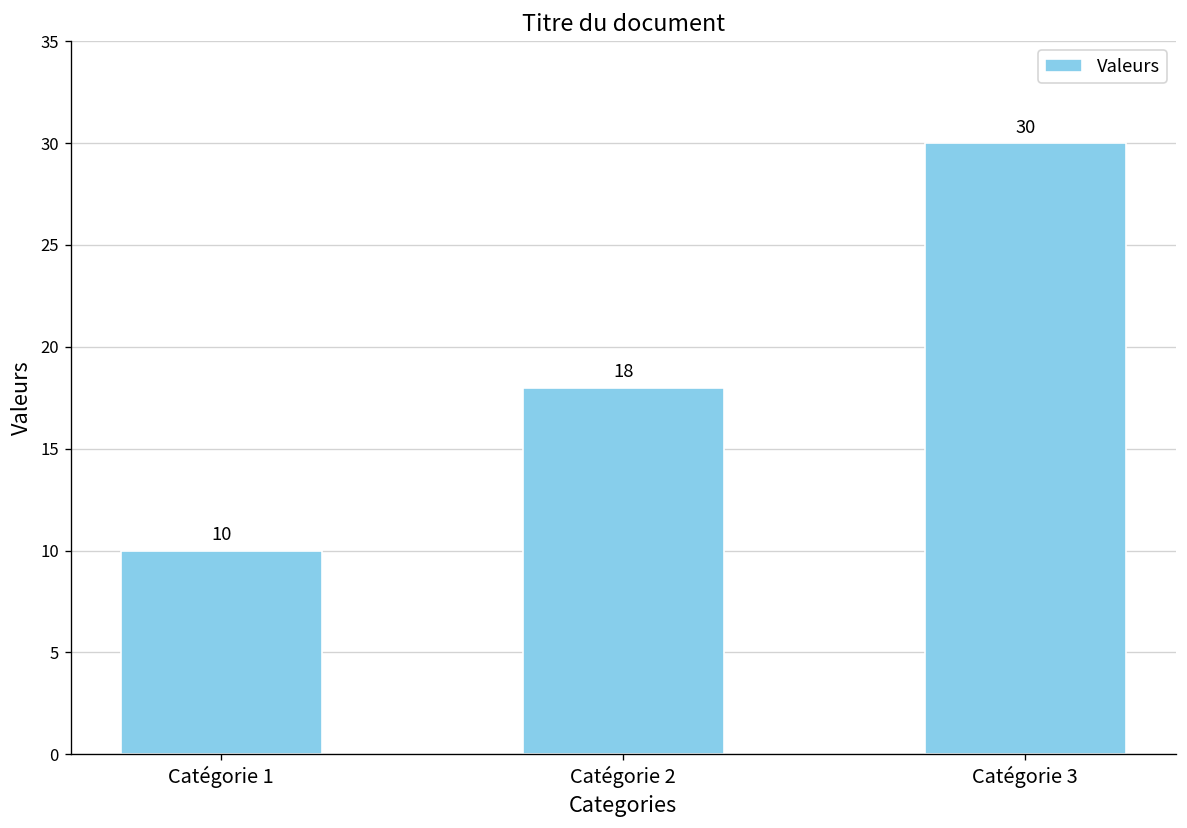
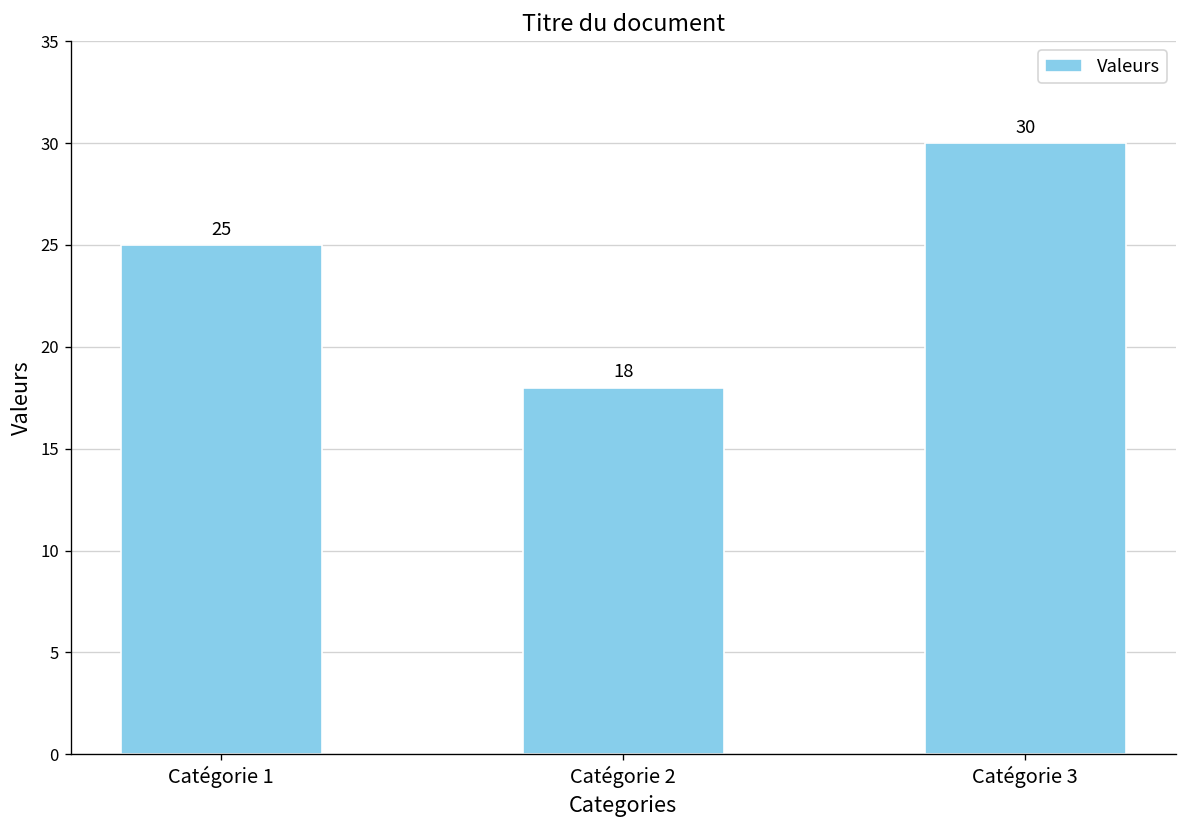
Catégorie 1: 10 -> 25
